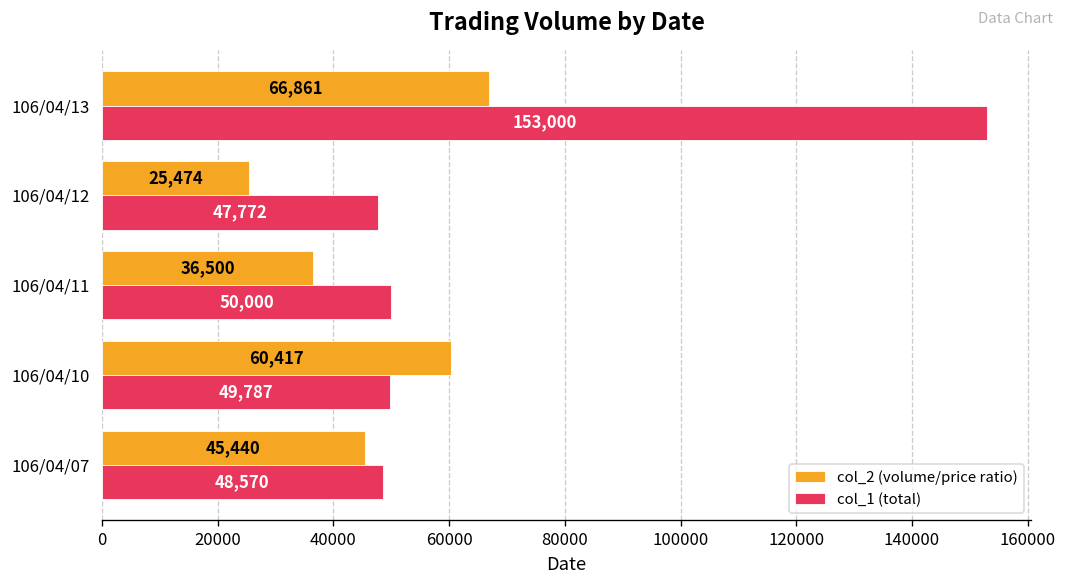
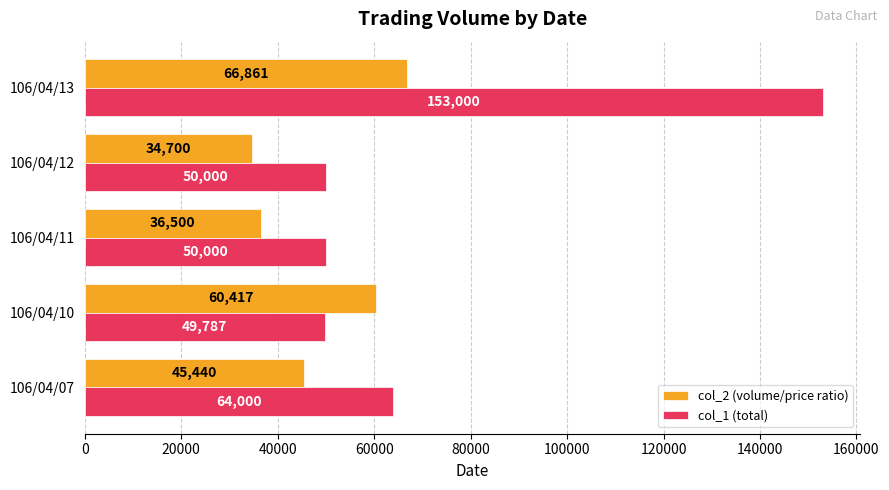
col_2 (volume/price ratio), 106/04/12: 25,474 -> 34,700
col_1 (total), 106/04/12: 47,772 -> 50,000
col_1 (total), 106/04/07: 48,570 -> 64,000
